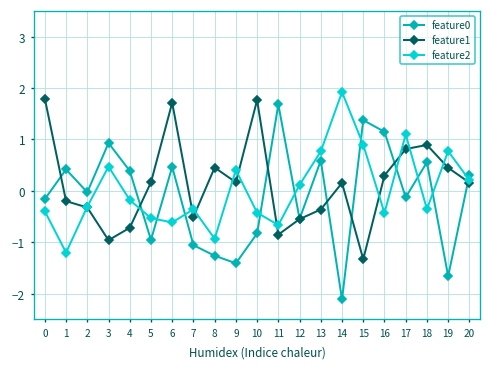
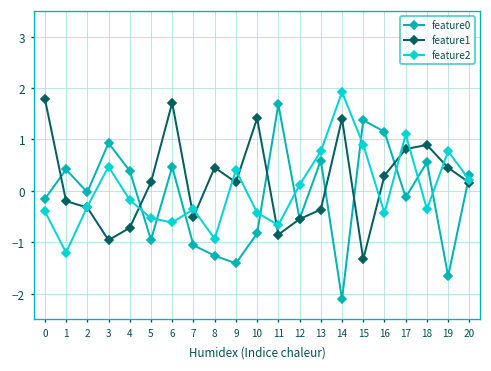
feature1, 10: 1.8 -> 1.4
feature1, 14: 0.2 -> 1.4
